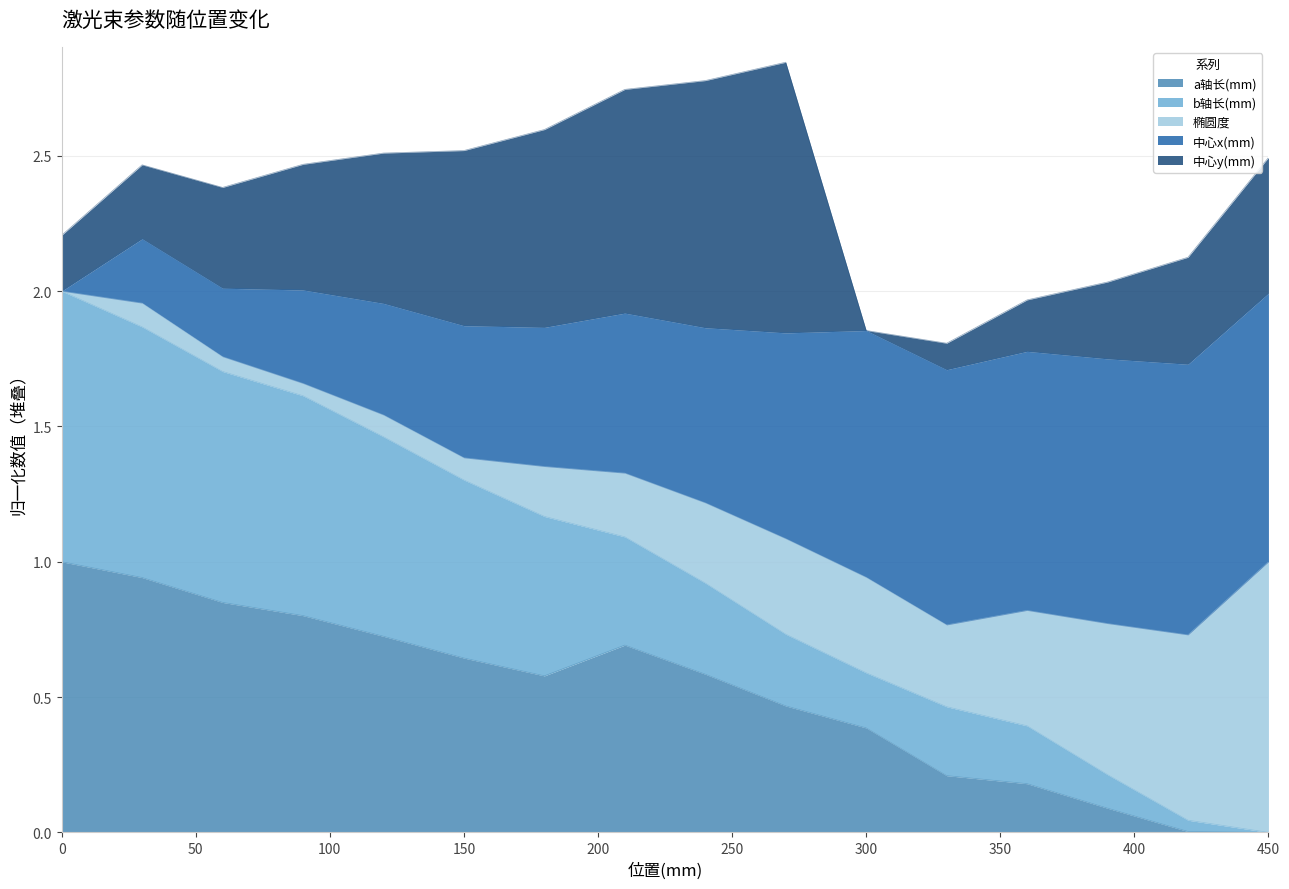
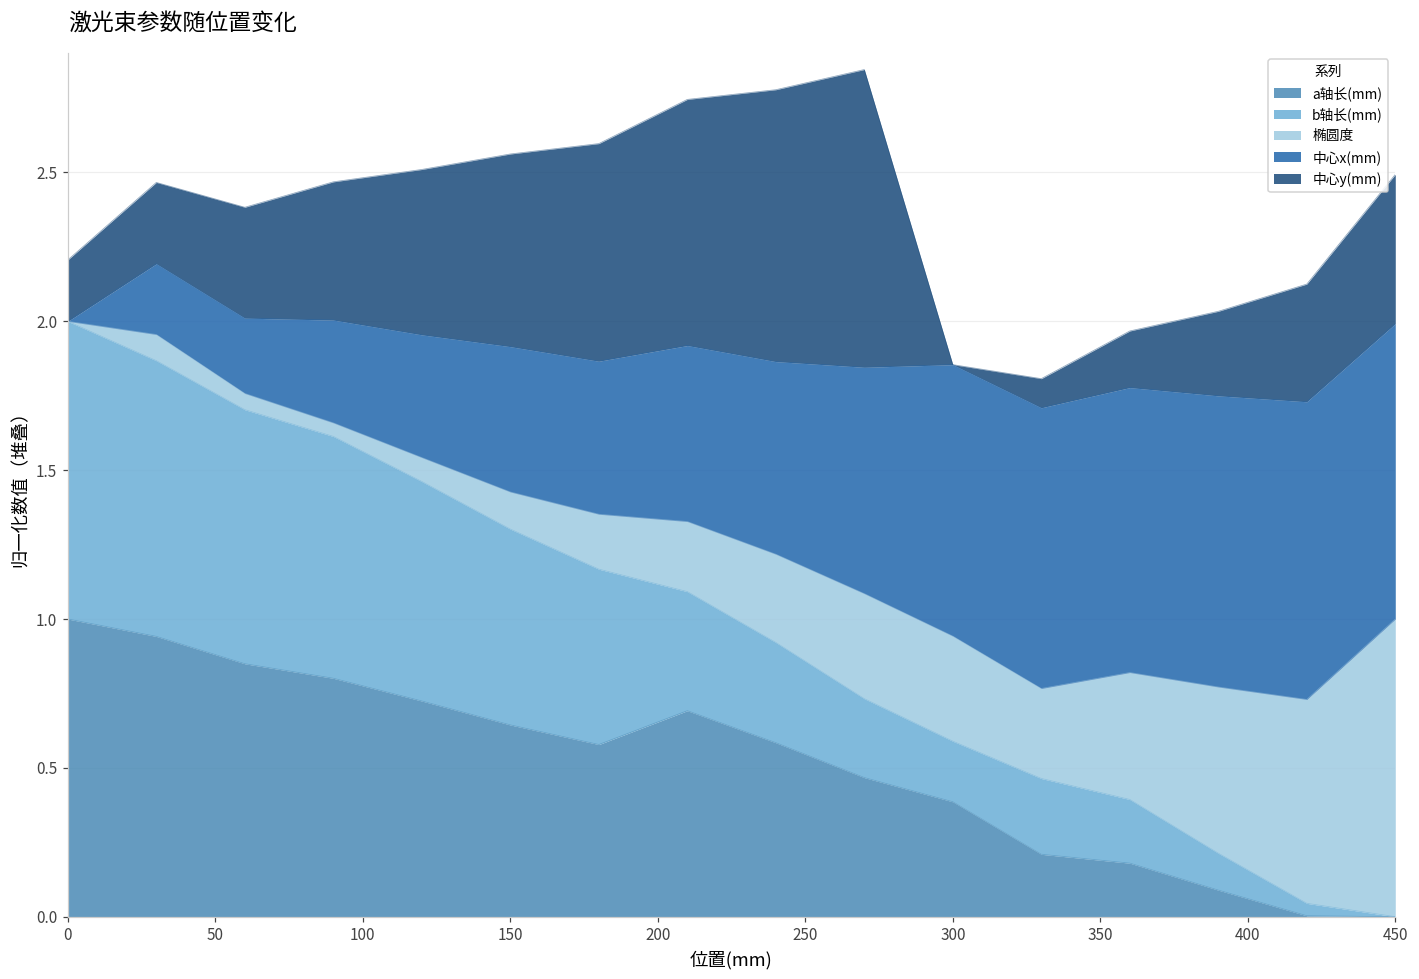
椭圆度, 150: 0.08 -> 0.12
